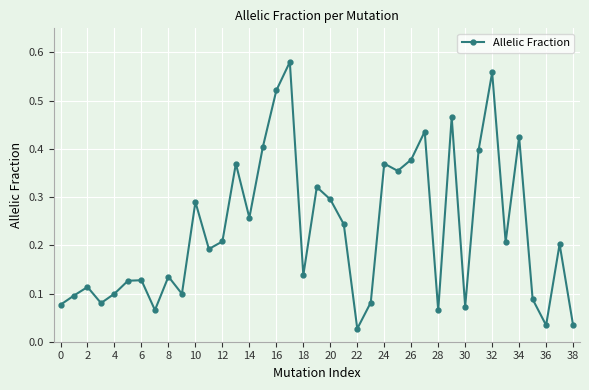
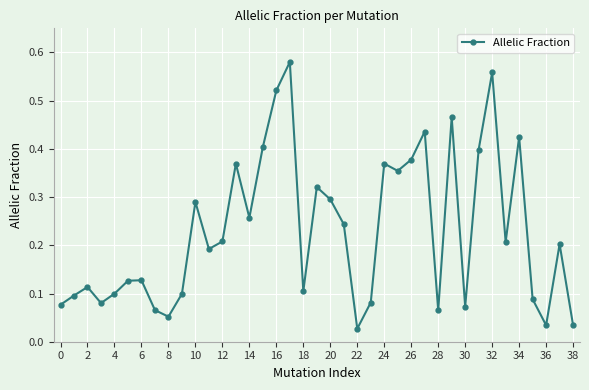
8: 0.14 -> 0.05
18: 0.14 -> 0.10
